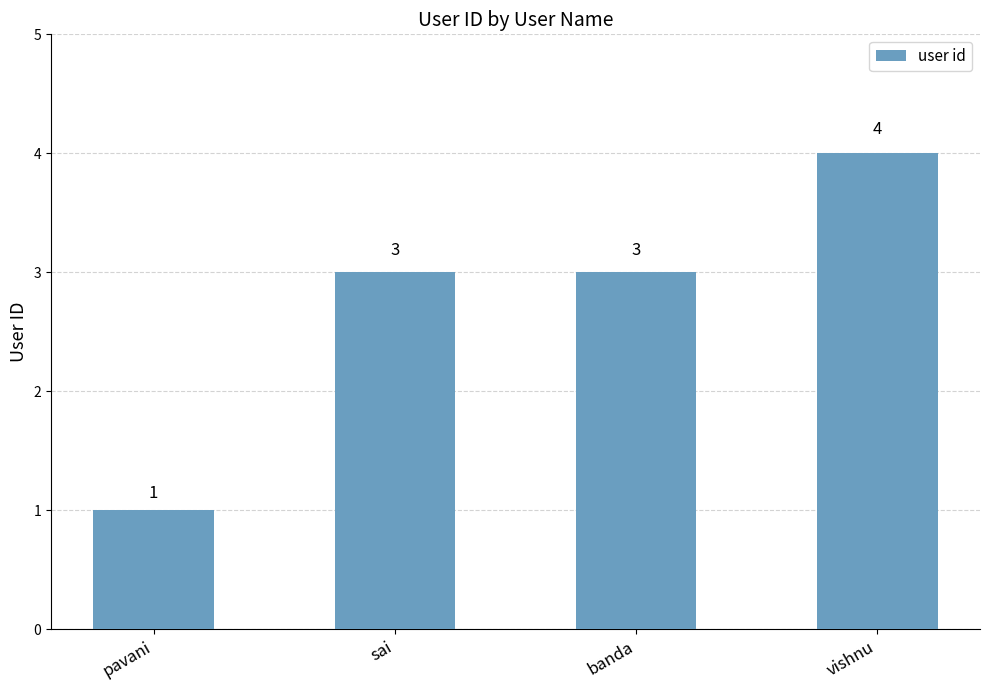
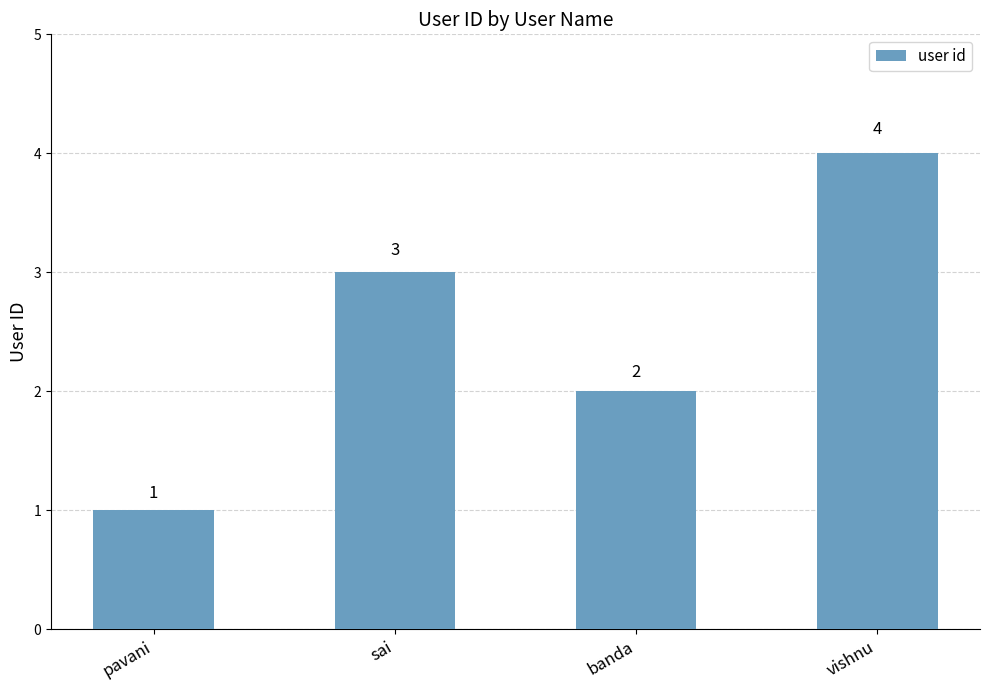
banda: 3 -> 2
